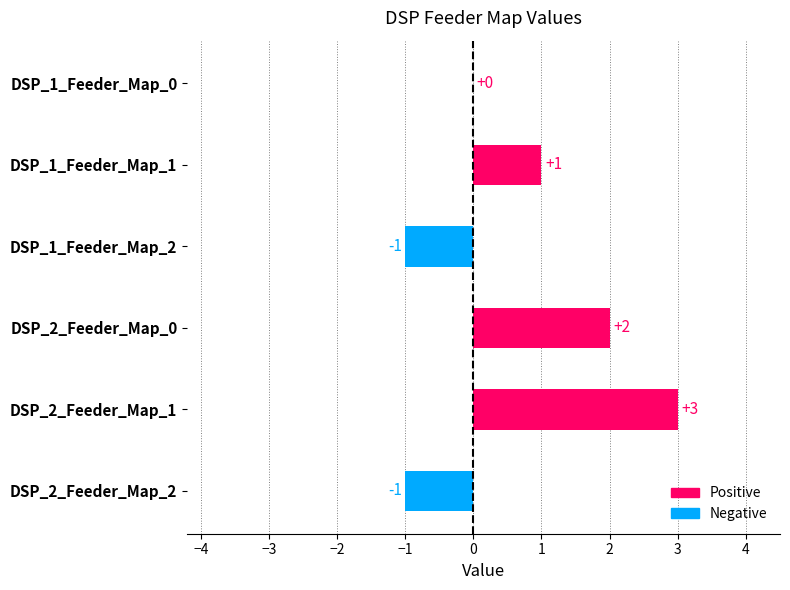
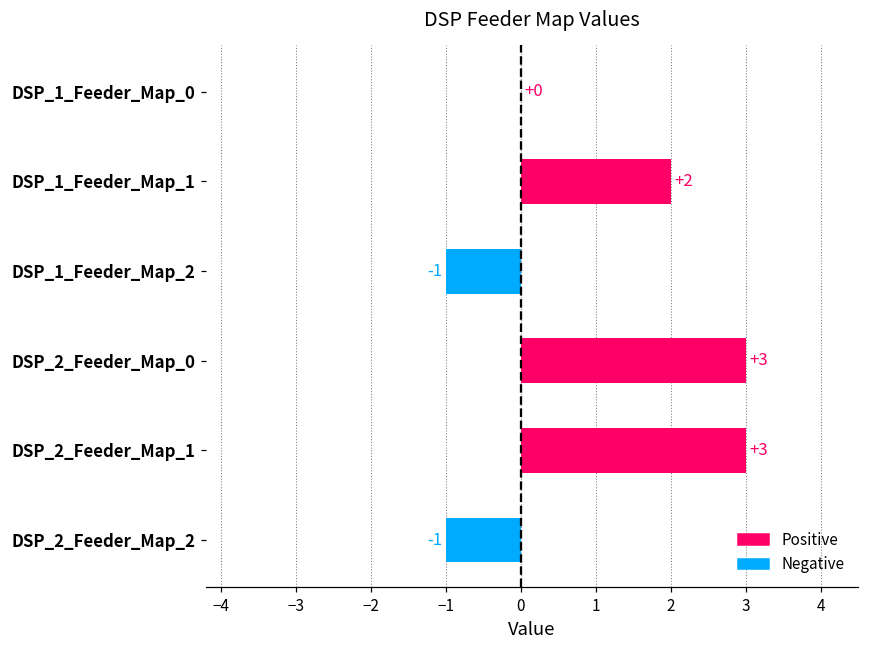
DSP_1_Feeder_Map_1: +1 -> +2
DSP_2_Feeder_Map_0: +2 -> +3
